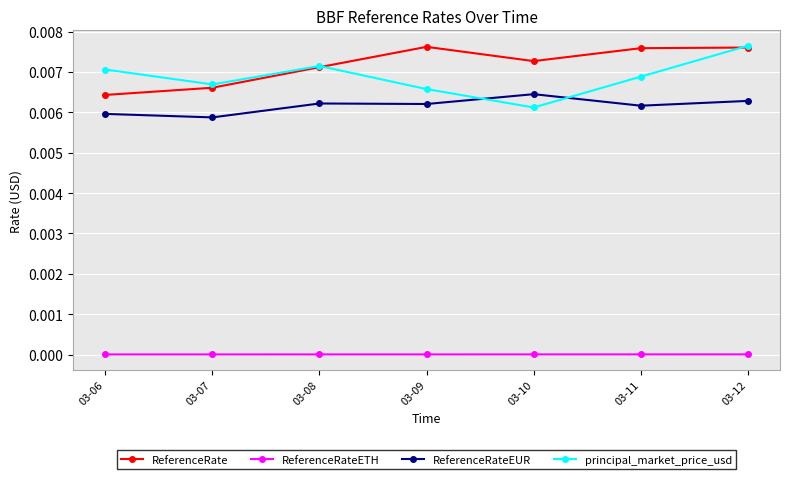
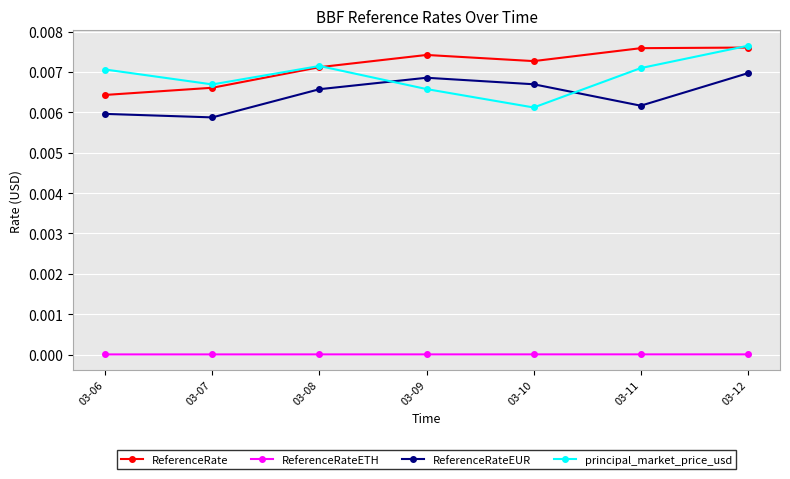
ReferenceRateEUR, 03-08: 0.0062 -> 0.0066
ReferenceRate, 03-09: 0.0076 -> 0.0074
ReferenceRateEUR, 03-09: 0.0062 -> 0.0069
ReferenceRateEUR, 03-10: 0.0064 -> 0.0067
principal_market_price_usd, 03-11: 0.0069 -> 0.0071
ReferenceRateEUR, 03-12: 0.0063 -> 0.0070
